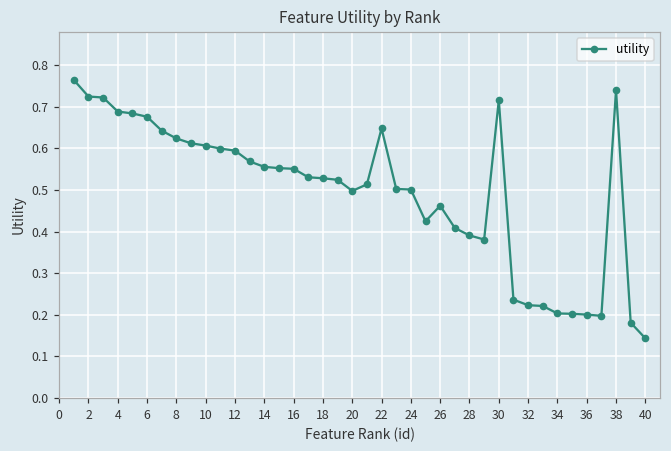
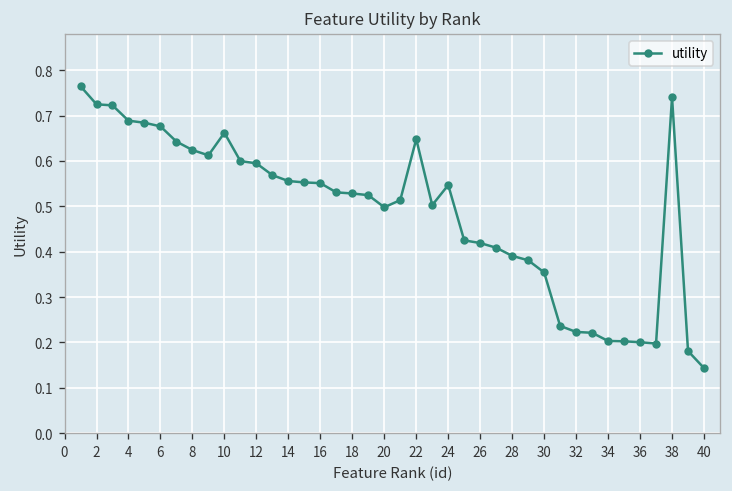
10: 0.61 -> 0.66
24: 0.50 -> 0.55
26: 0.46 -> 0.42
30: 0.72 -> 0.35
